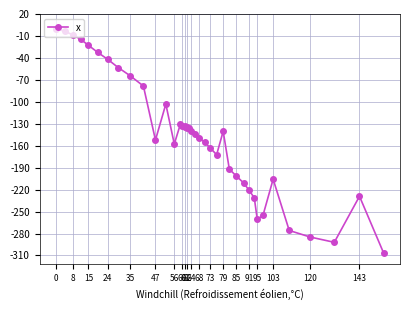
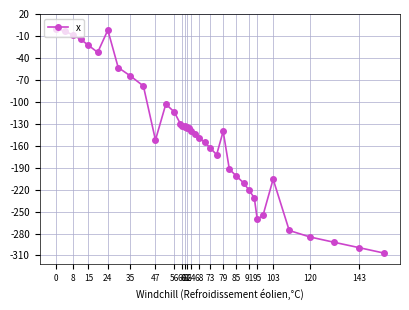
24: -40 -> 0
56: -160 -> -110
143: -230 -> -300
